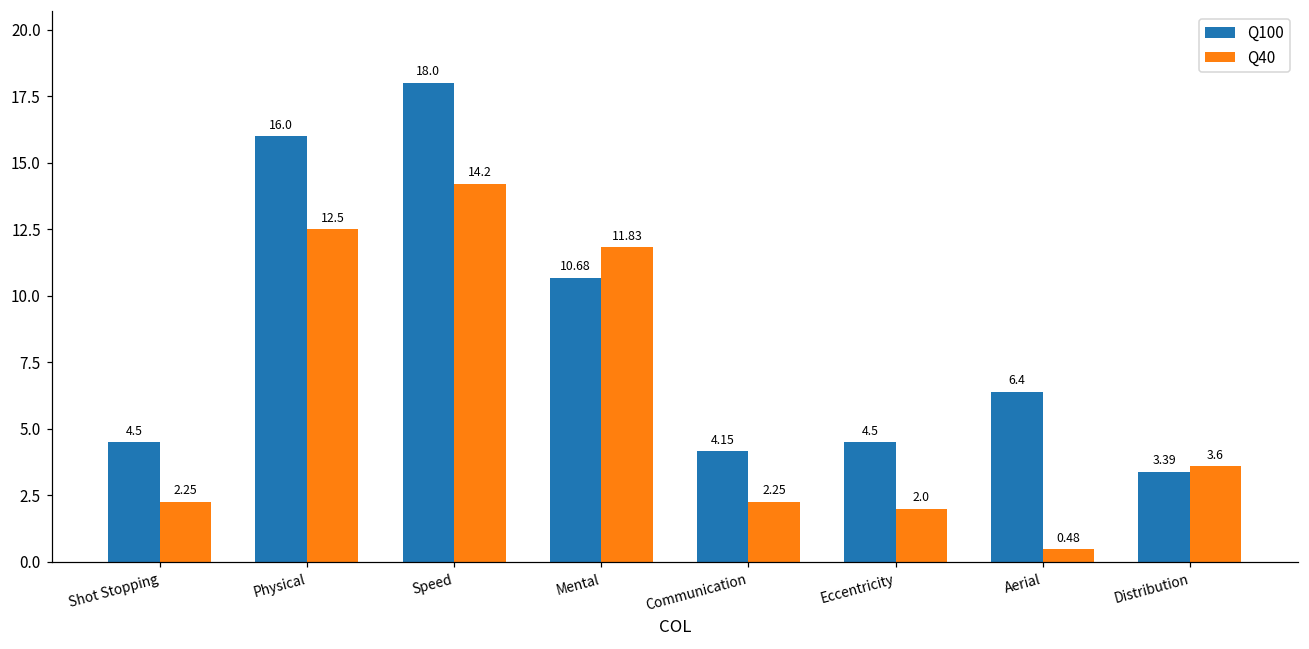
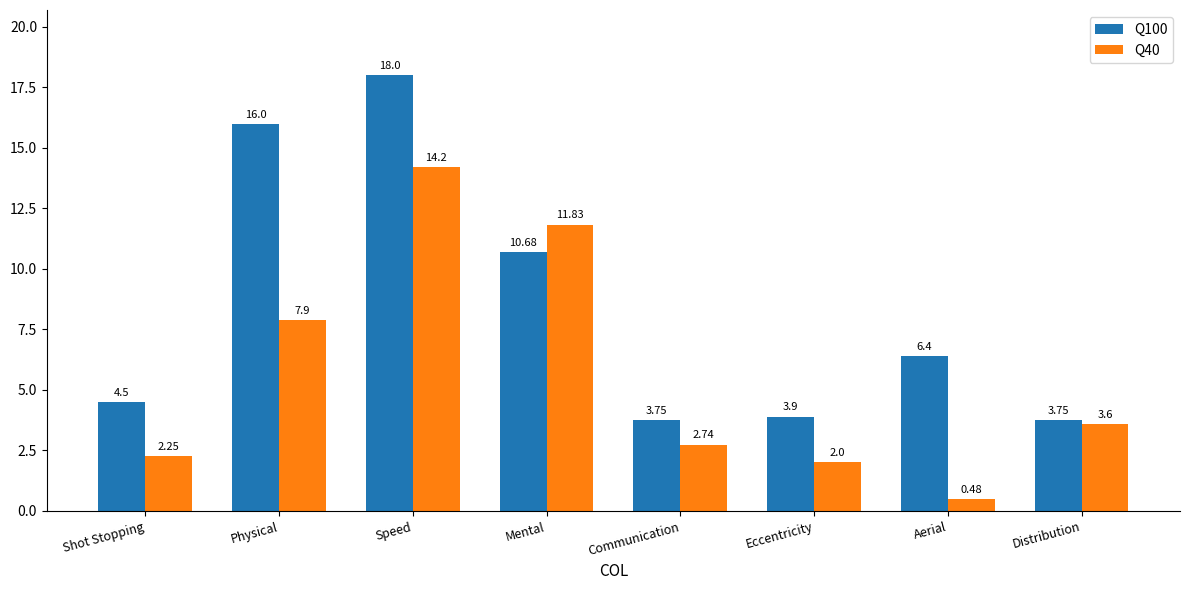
Q40, Physical: 12.5 -> 7.9
Q100, Communication: 4.15 -> 3.75
Q40, Communication: 2.25 -> 2.74
Q100, Eccentricity: 4.5 -> 3.9
Q100, Distribution: 3.39 -> 3.75
